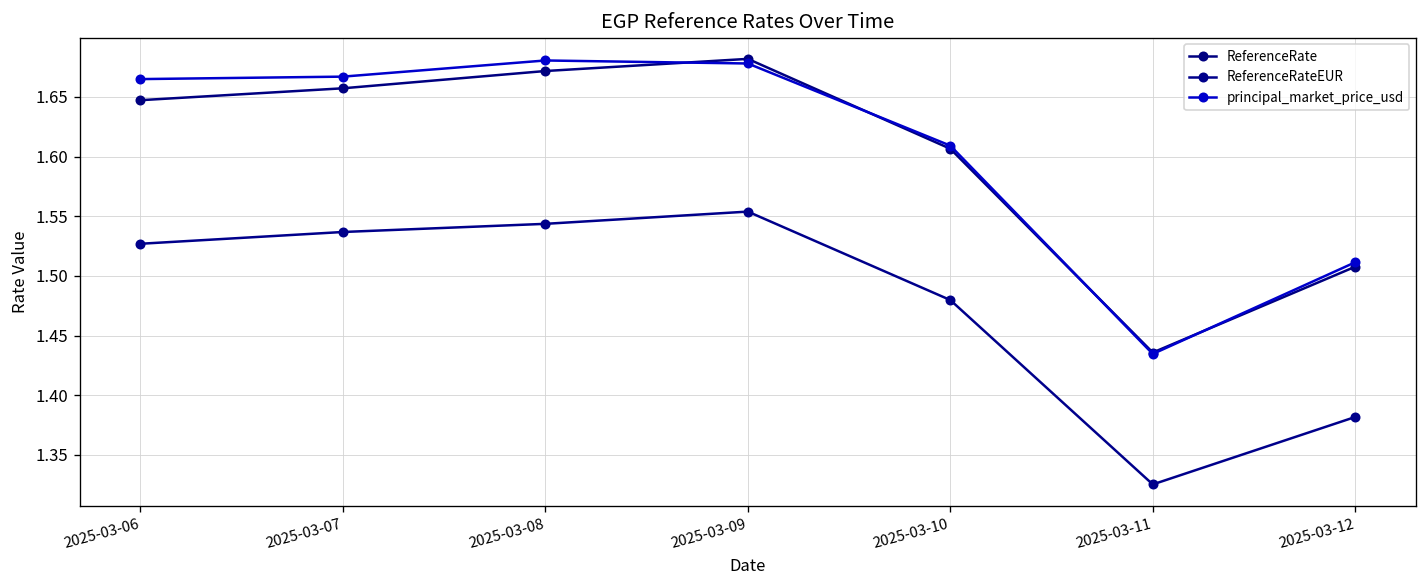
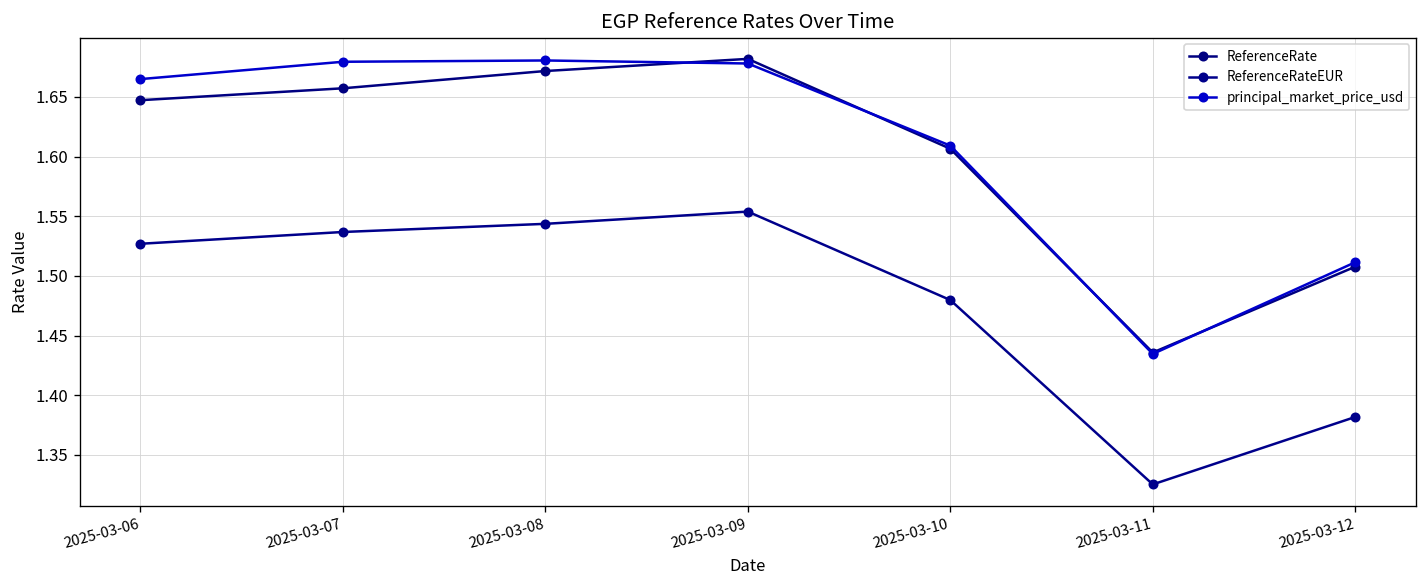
principal_market_price_usd, 2025-03-07: 1.67 -> 1.68
